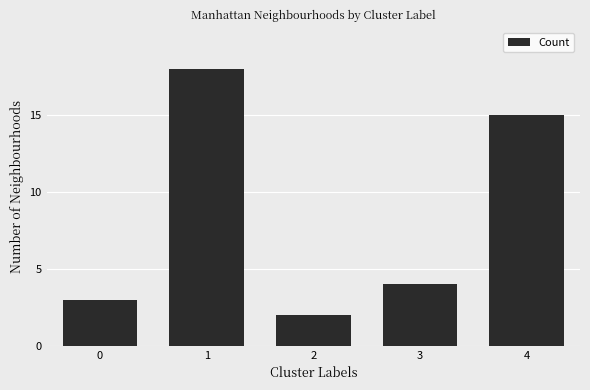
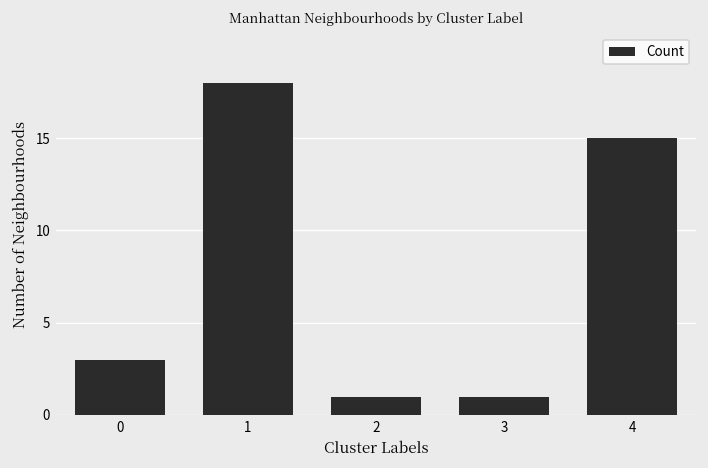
2: 2 -> 1
3: 4 -> 1
